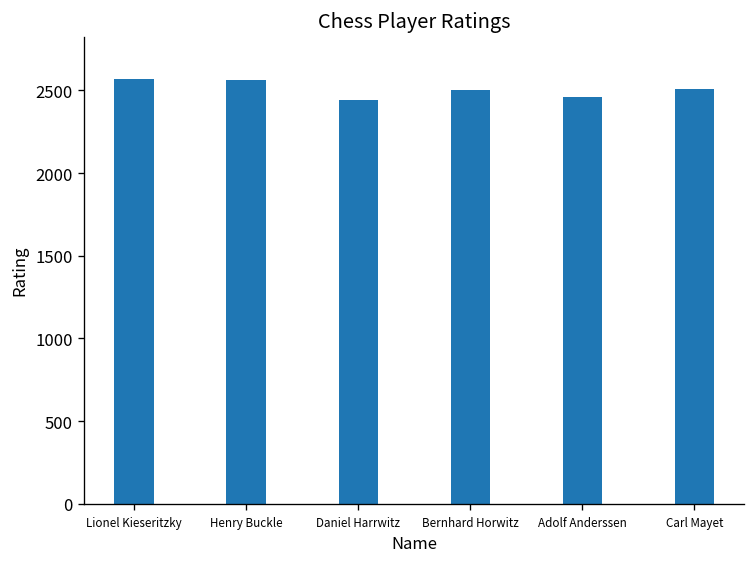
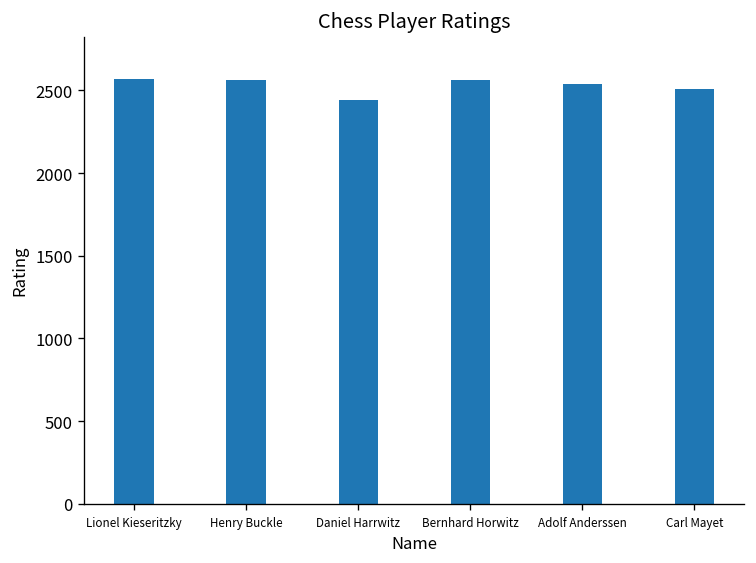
Bernhard Horwitz: 2500 -> 2560
Adolf Anderssen: 2460 -> 2540
